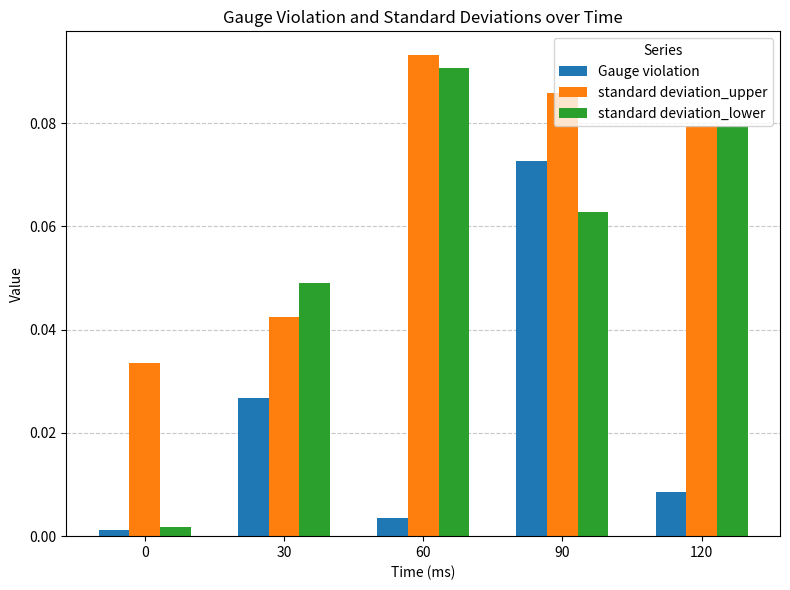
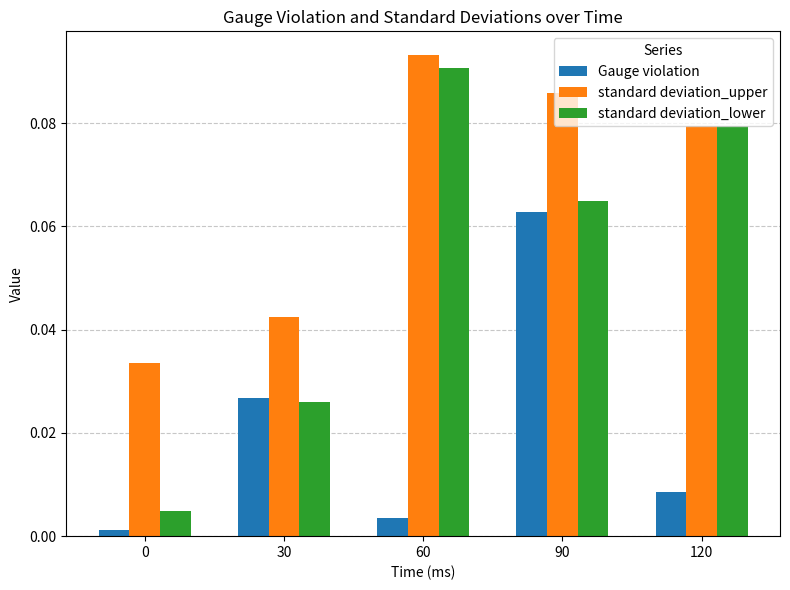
standard deviation_lower, 0: 0.002 -> 0.005
standard deviation_lower, 30: 0.049 -> 0.026
Gauge violation, 90: 0.073 -> 0.063
standard deviation_lower, 90: 0.063 -> 0.065
